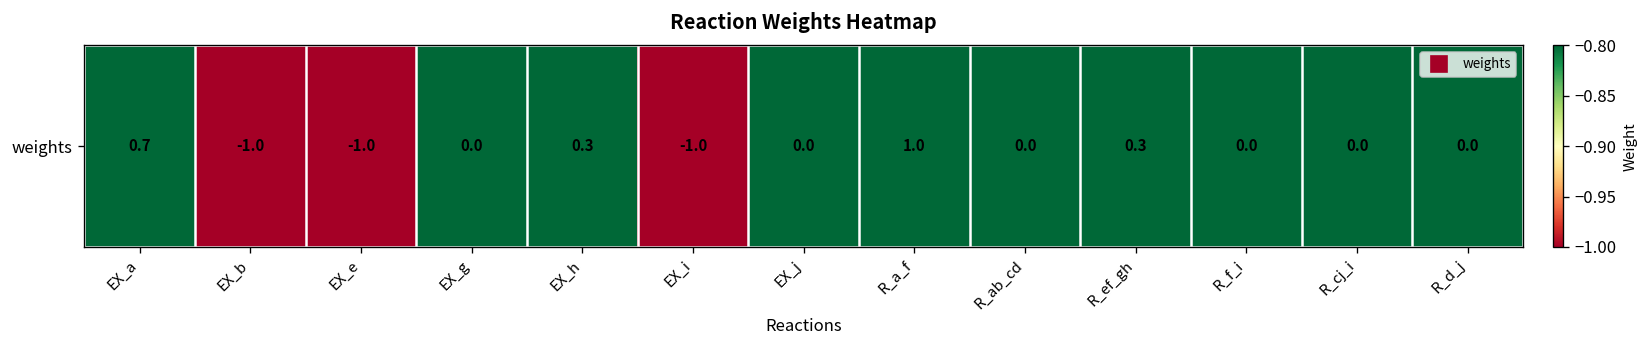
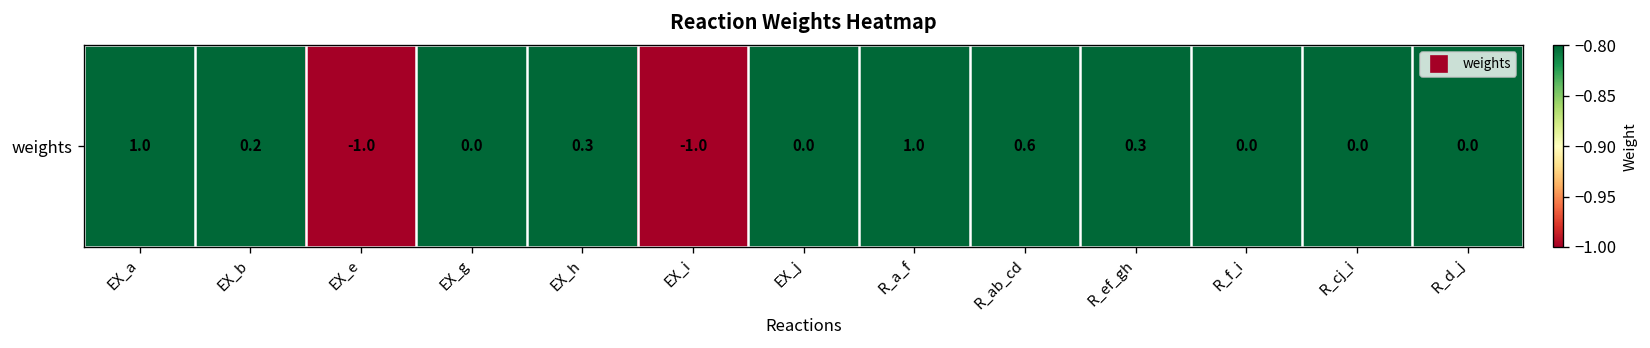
weights, EX_a: 0.7 -> 1.0
weights, EX_b: -1.0 -> 0.2
weights, R_ab_cd: 0.0 -> 0.6
